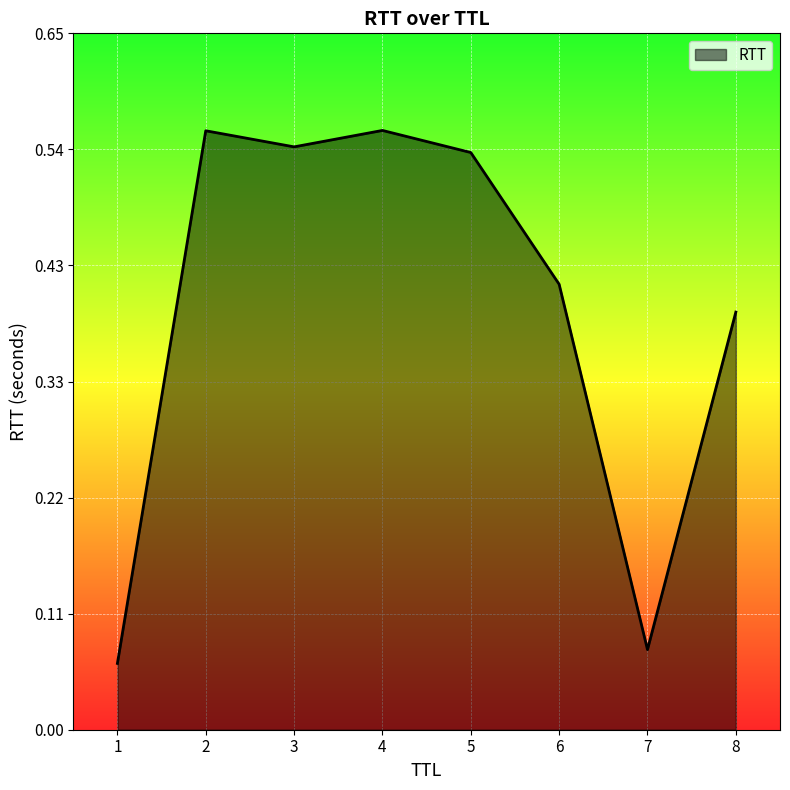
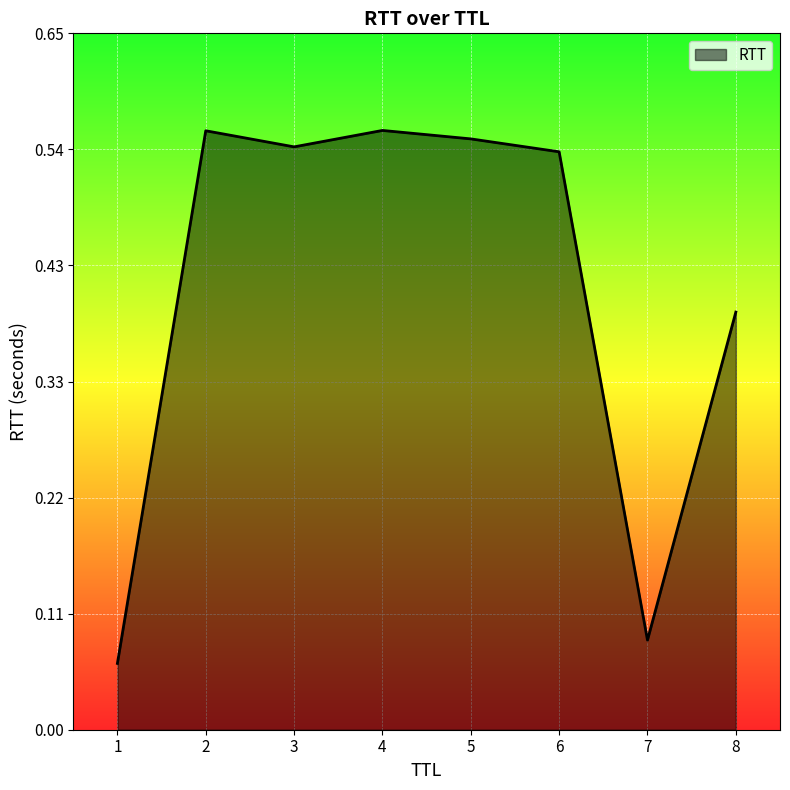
5: 0.539 -> 0.551
6: 0.416 -> 0.539
7: 0.075 -> 0.084
